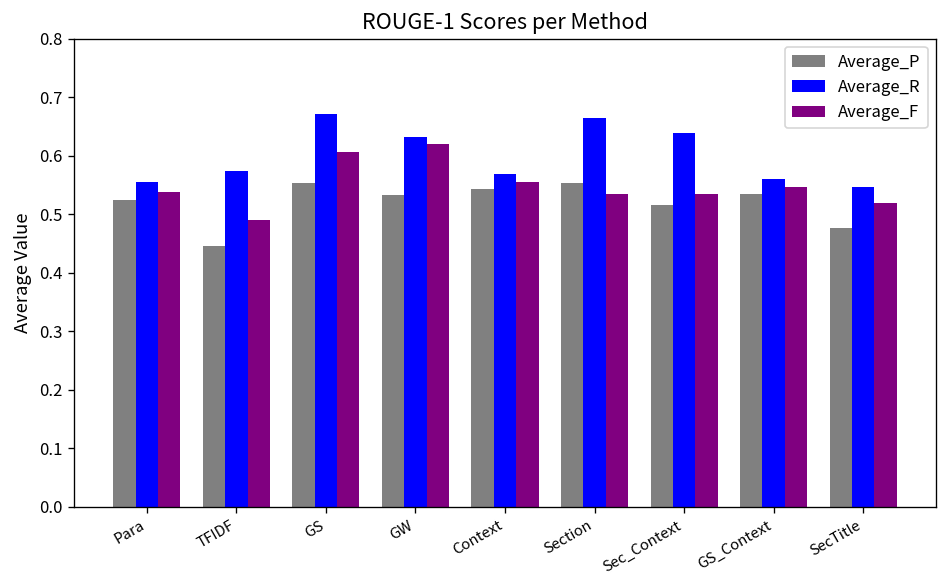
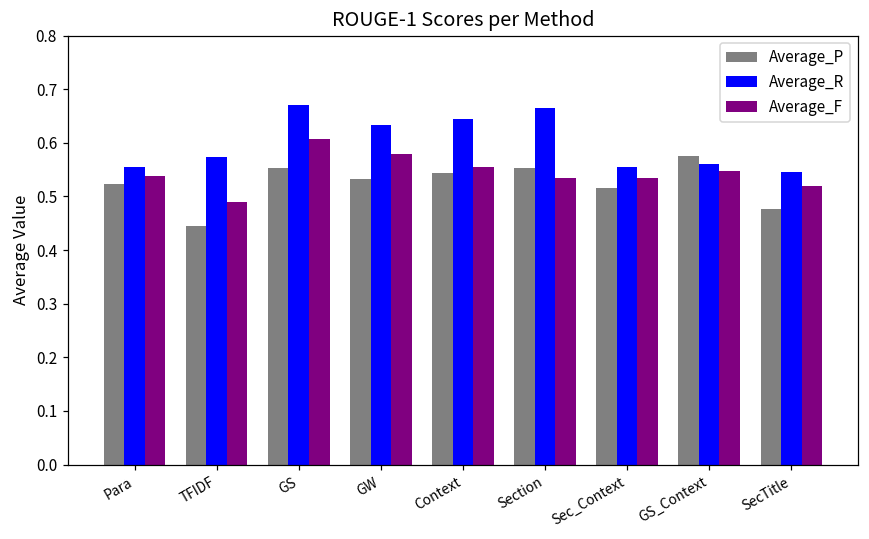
Average_F, GW: 0.62 -> 0.58
Average_R, Context: 0.57 -> 0.64
Average_R, Sec_Context: 0.64 -> 0.55
Average_P, GS_Context: 0.54 -> 0.57
